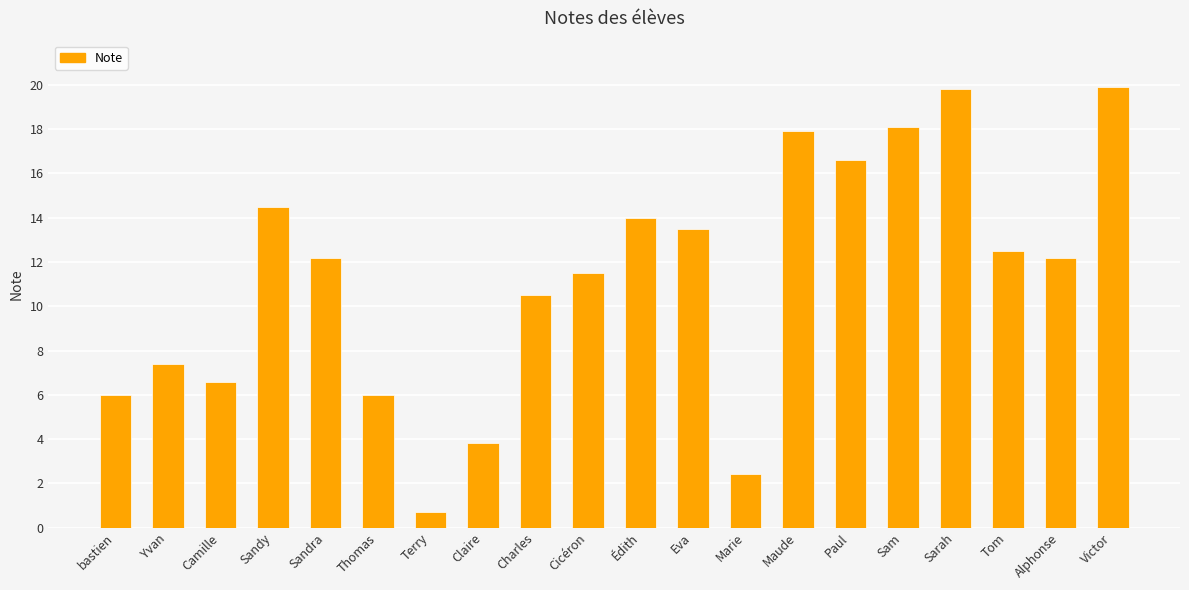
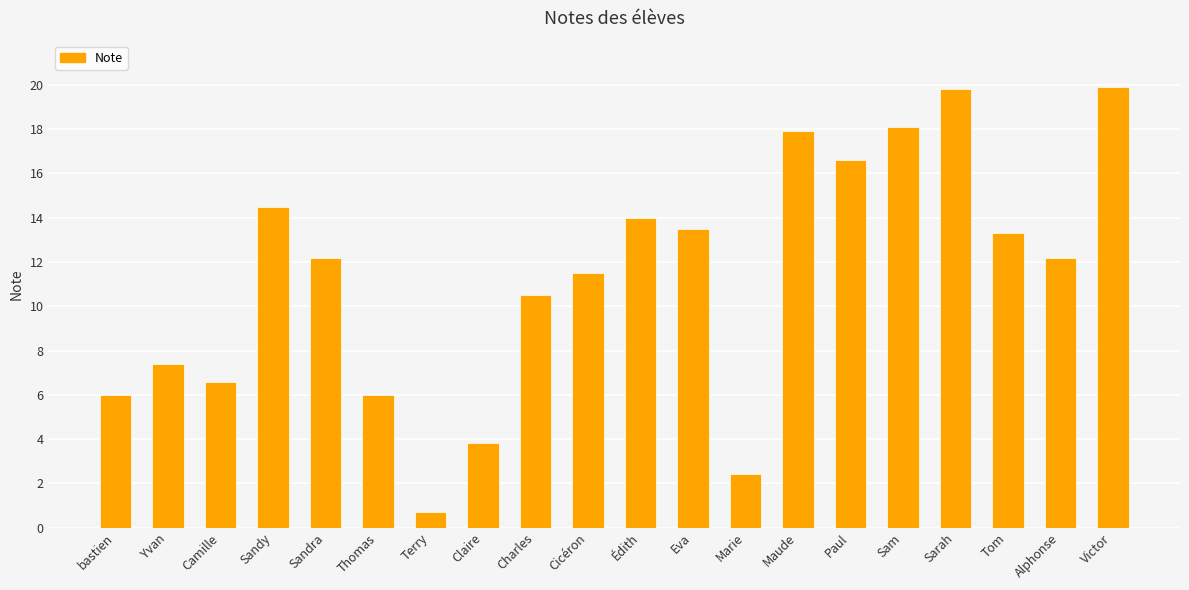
Tom: 12.5 -> 13.3
